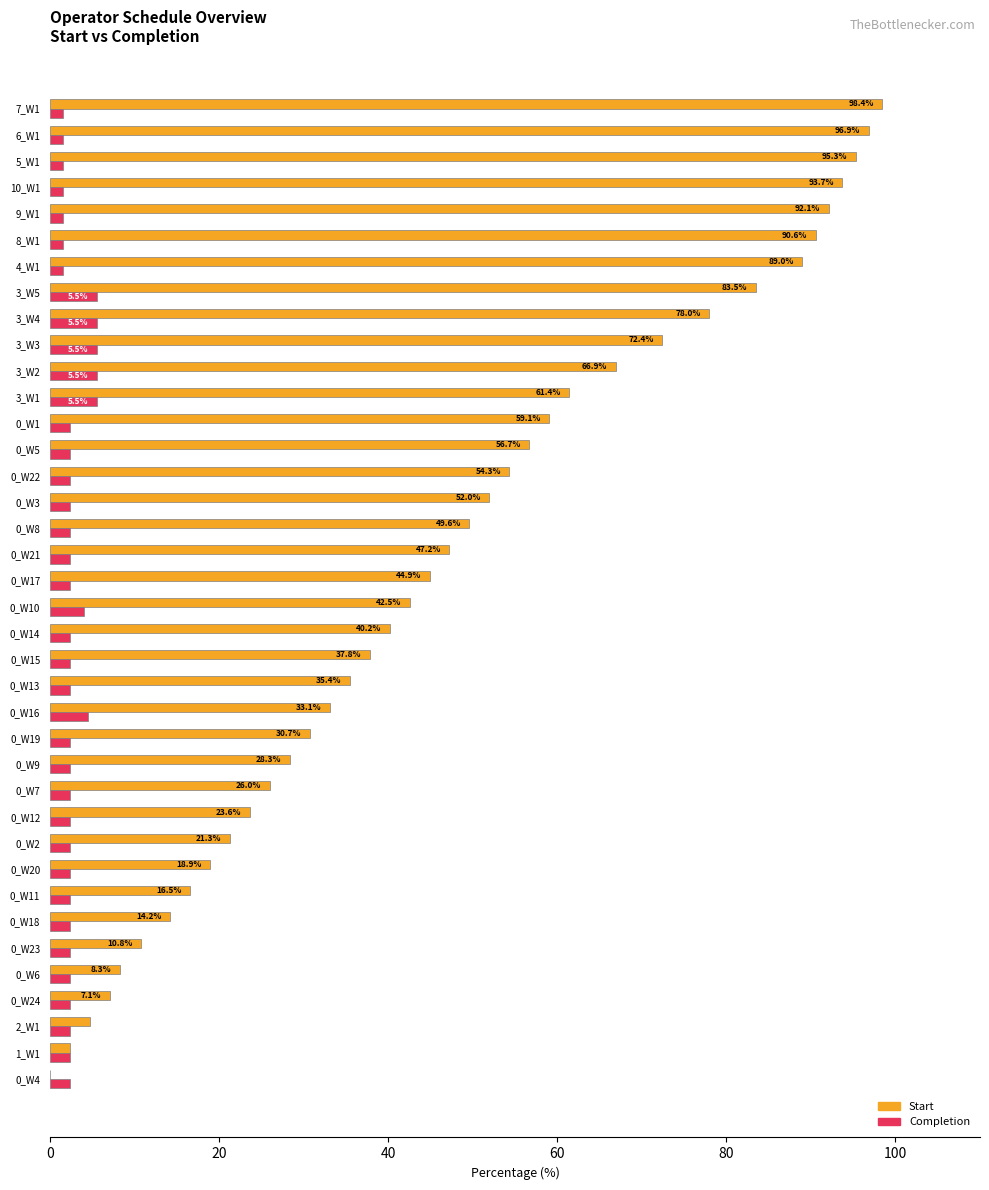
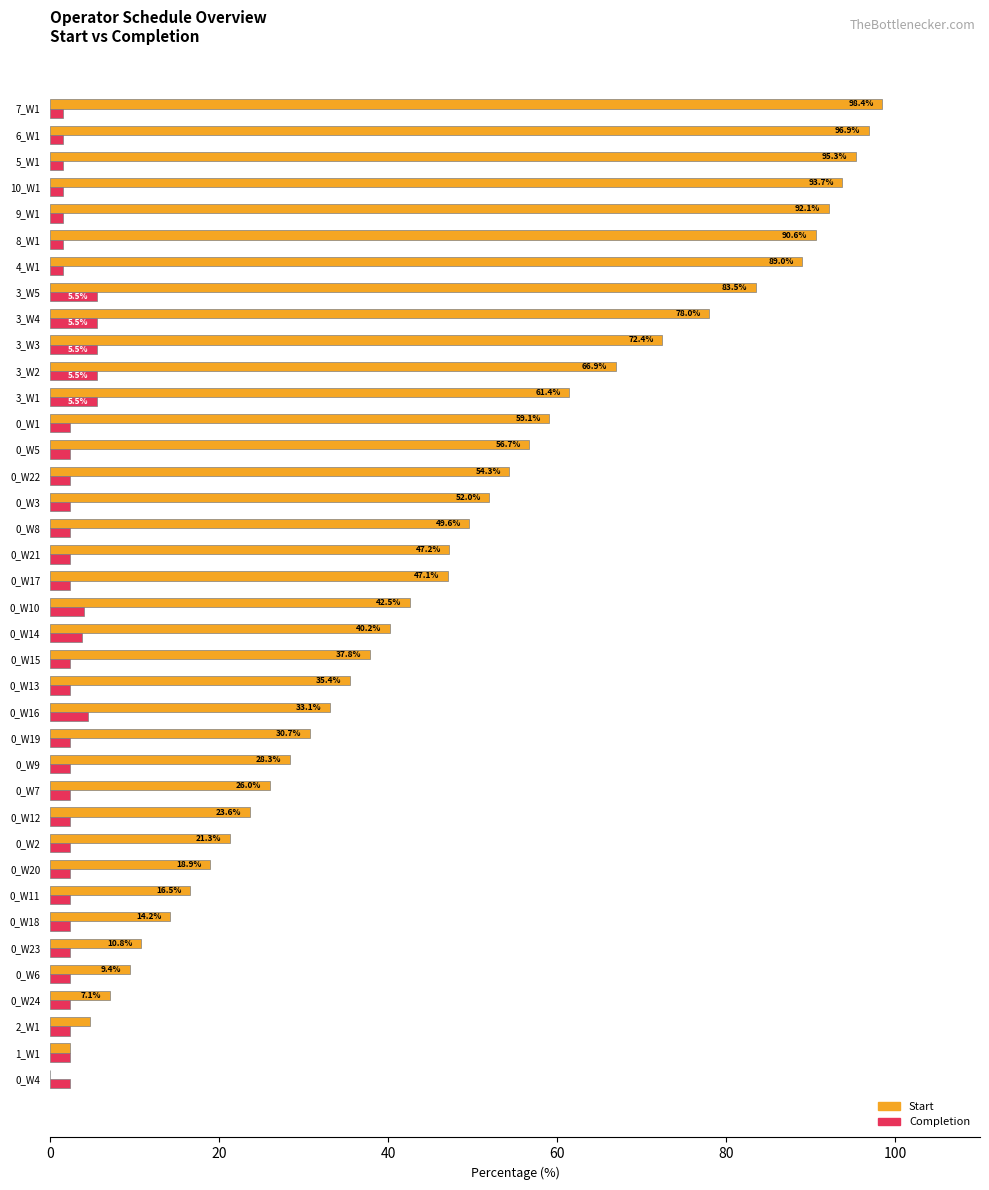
Start, 0_W17: 44.9% -> 47.1%
Completion, 0_W14: 2 -> 4
Start, 0_W6: 8.3% -> 9.4%
